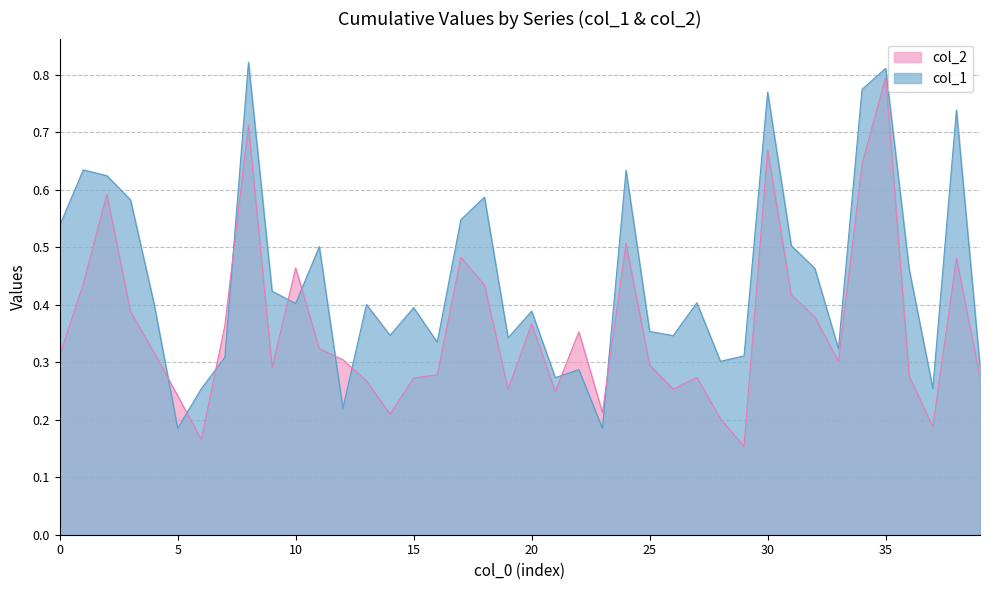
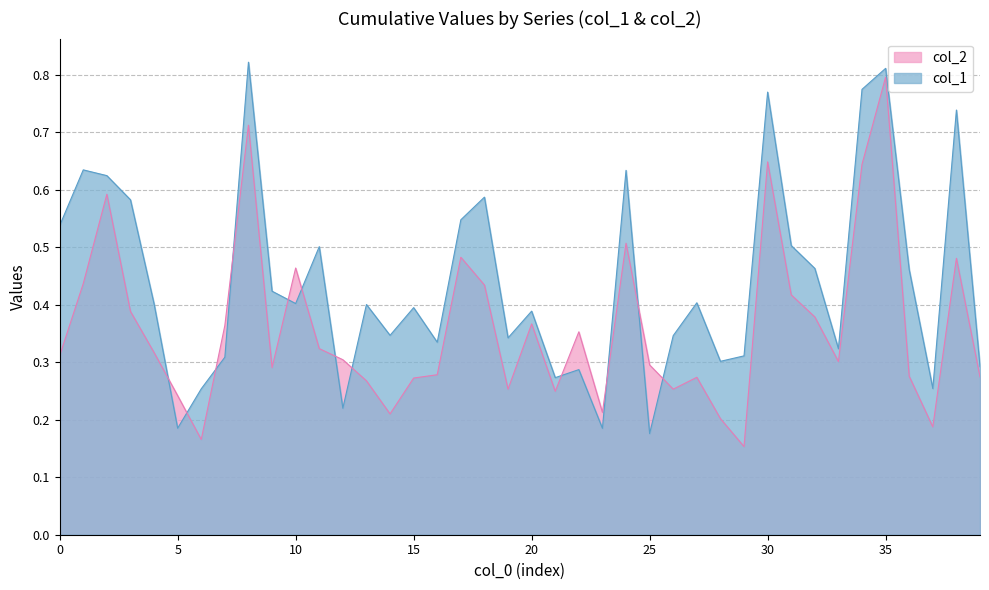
col_1, 25: 0.35 -> 0.18
col_2, 30: 0.67 -> 0.65
